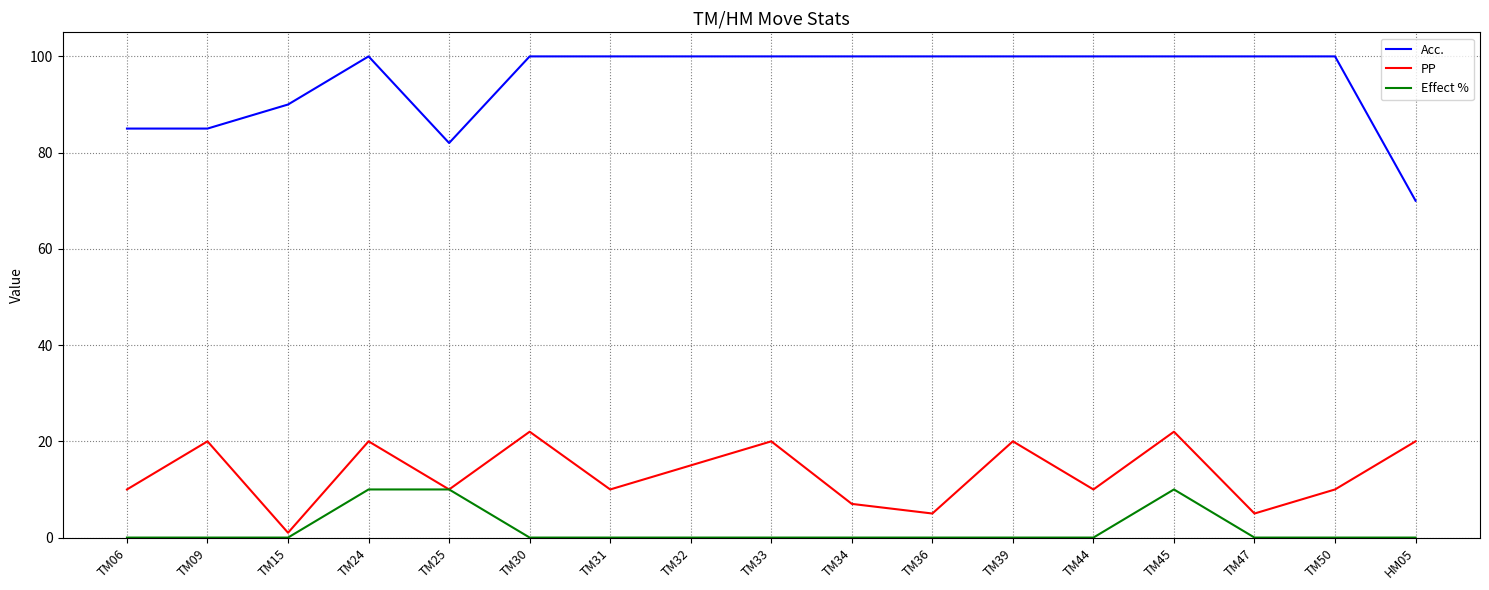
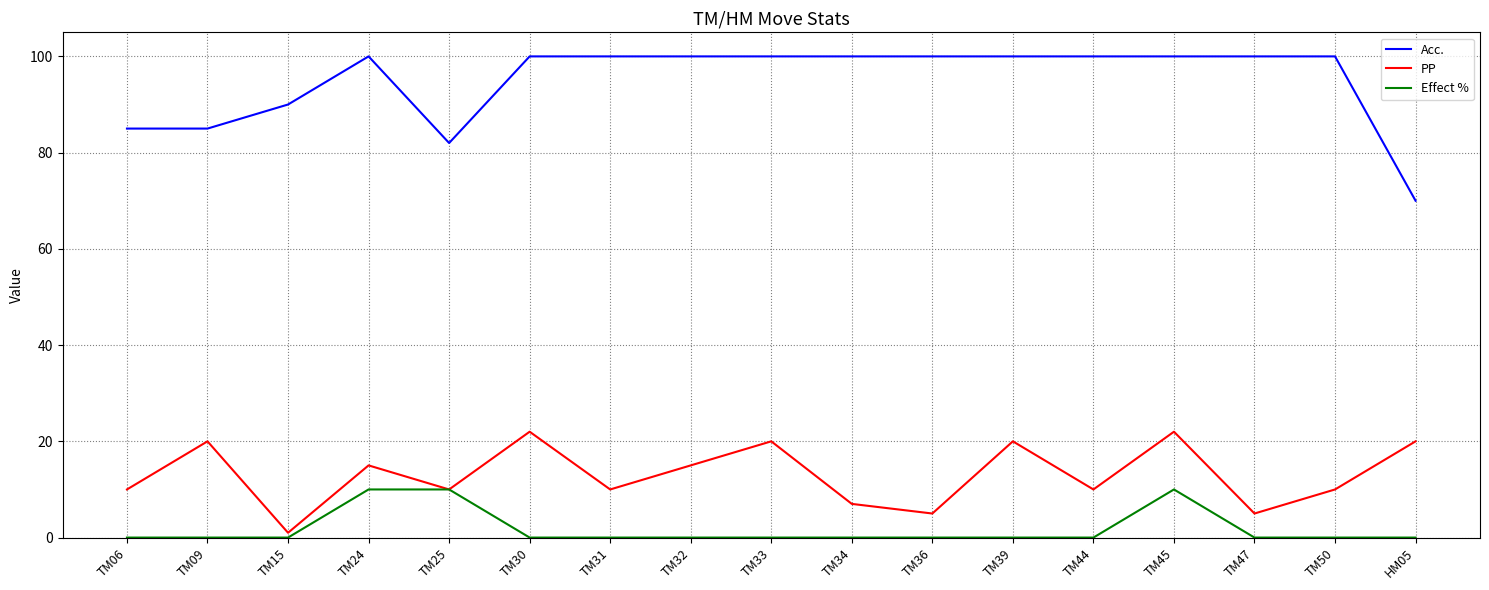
PP, TM24: 20 -> 15
